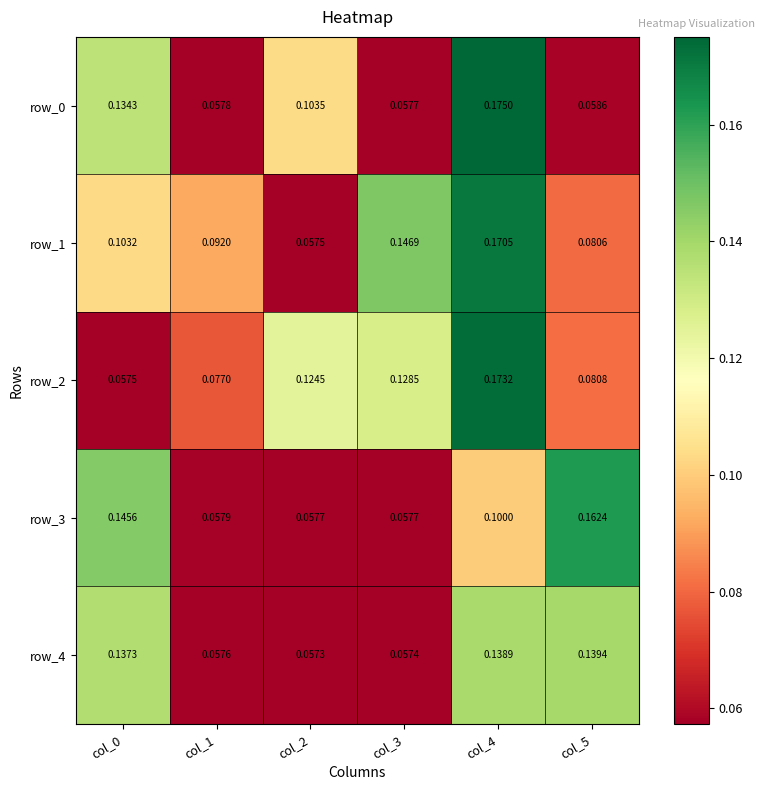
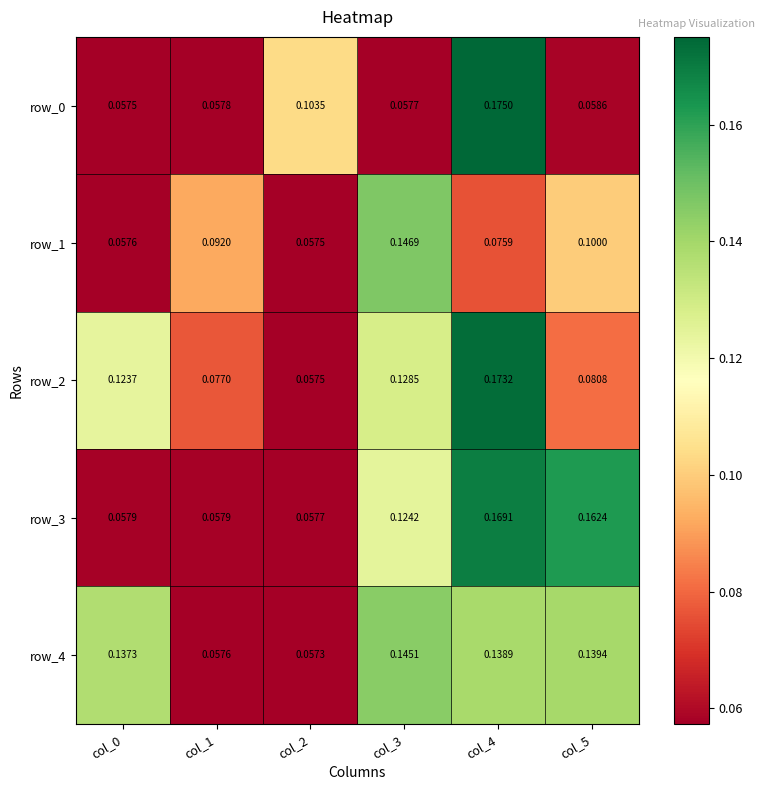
row_0, col_0: 0.1343 -> 0.0575
row_1, col_0: 0.1032 -> 0.0576
row_1, col_4: 0.1705 -> 0.0759
row_1, col_5: 0.0806 -> 0.1000
row_2, col_0: 0.0575 -> 0.1237
row_2, col_2: 0.1245 -> 0.0575
row_3, col_0: 0.1456 -> 0.0579
row_3, col_3: 0.0577 -> 0.1242
row_3, col_4: 0.1000 -> 0.1691
row_4, col_3: 0.0574 -> 0.1451
